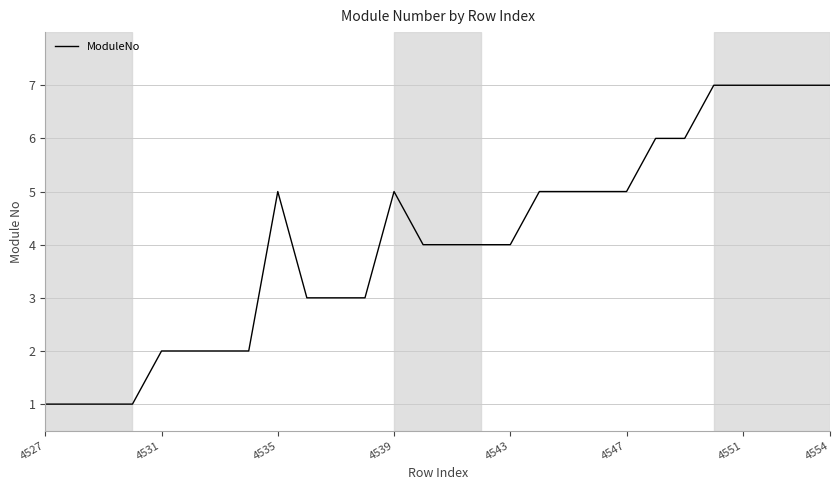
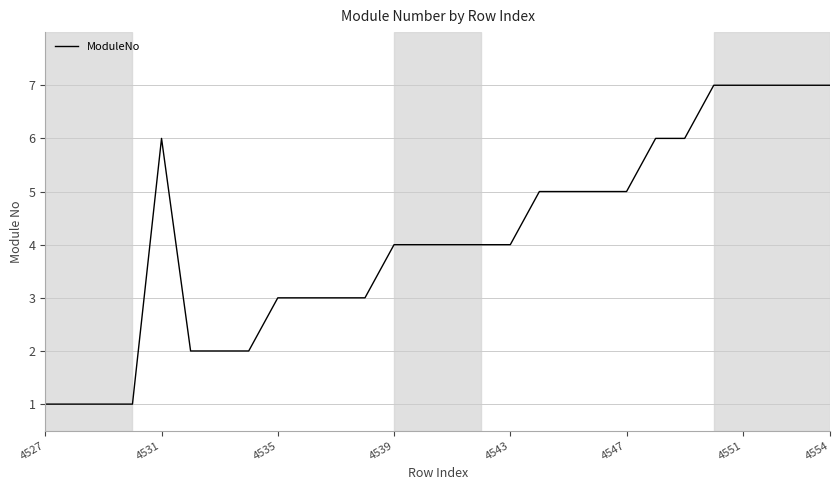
4531: 2 -> 6
4535: 5 -> 3
4539: 5 -> 4
